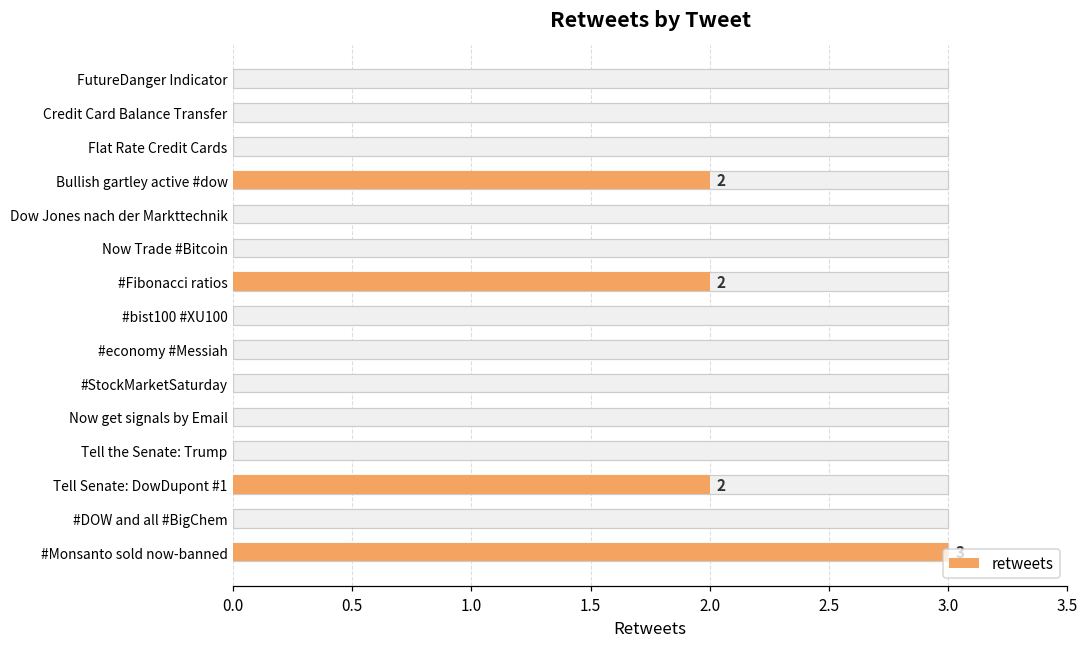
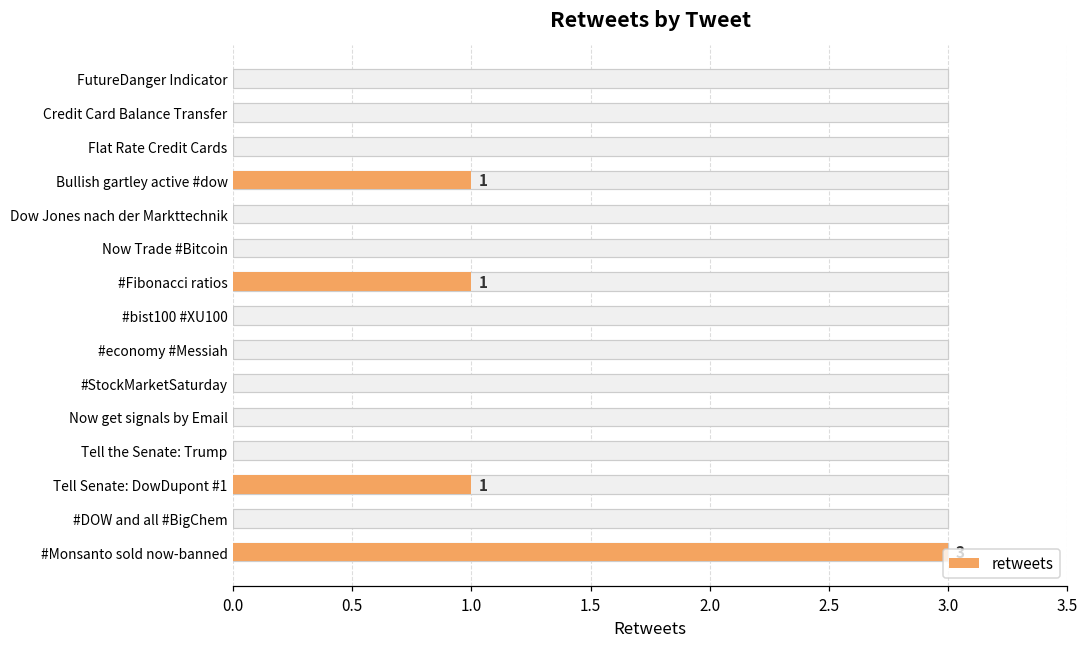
retweets, Bullish gartley active #dow: 2 -> 1
retweets, #Fibonacci ratios: 2 -> 1
retweets, Tell Senate: DowDupont #1: 2 -> 1
